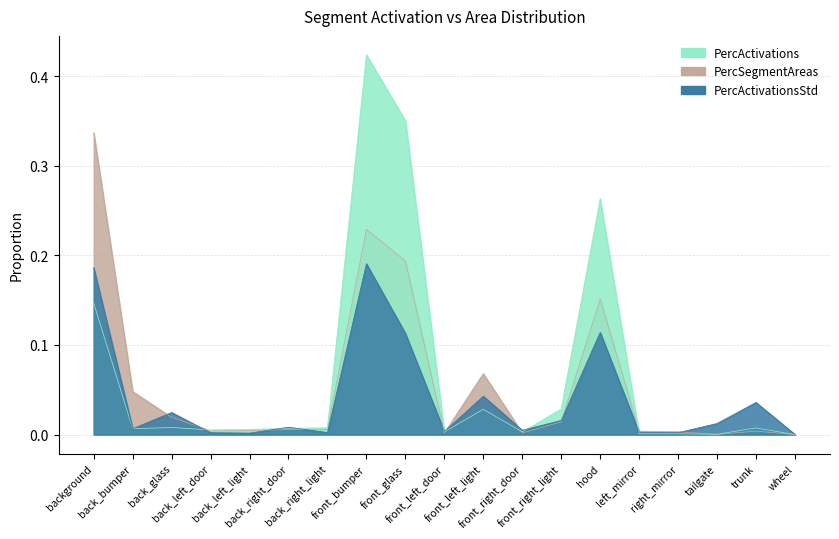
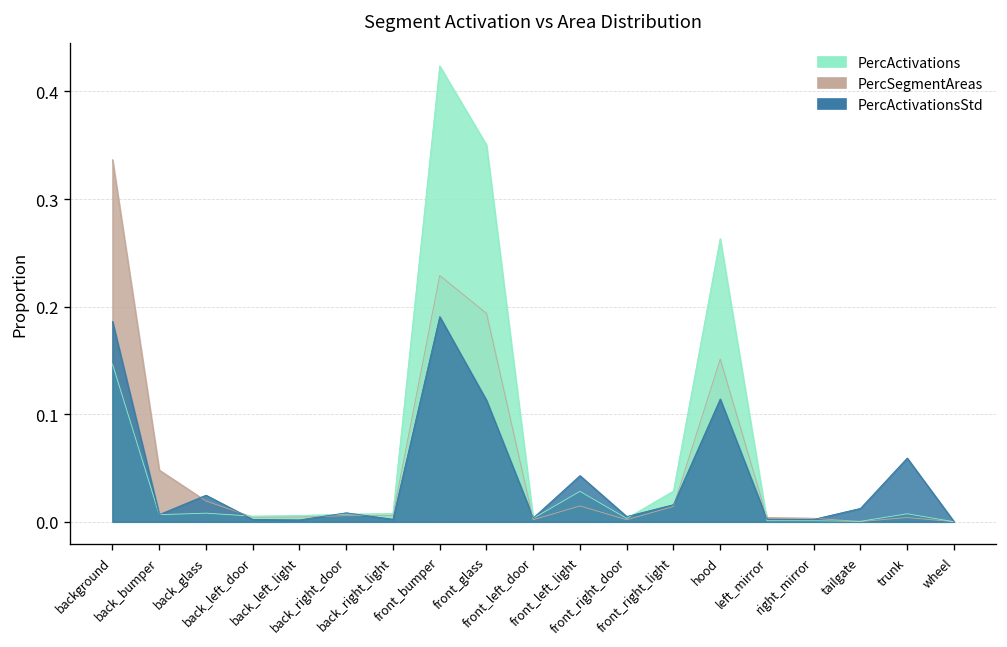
PercSegmentAreas, front_left_light: 0.07 -> 0.01
PercActivationsStd, trunk: 0.04 -> 0.06
